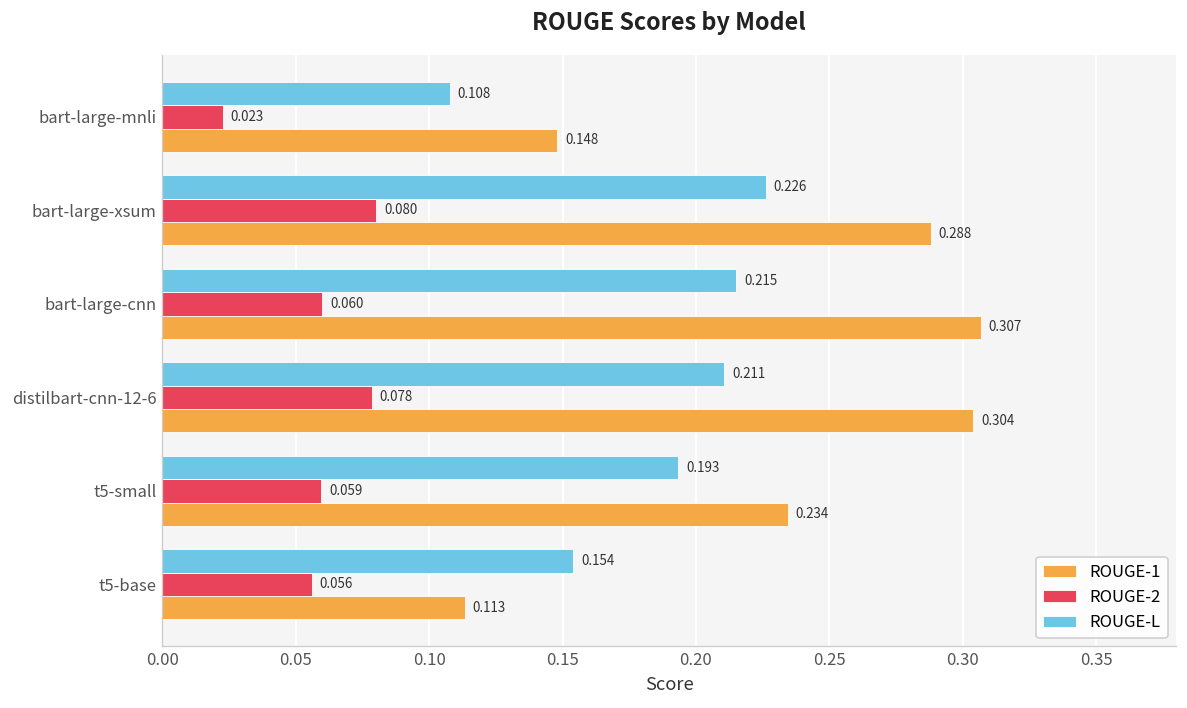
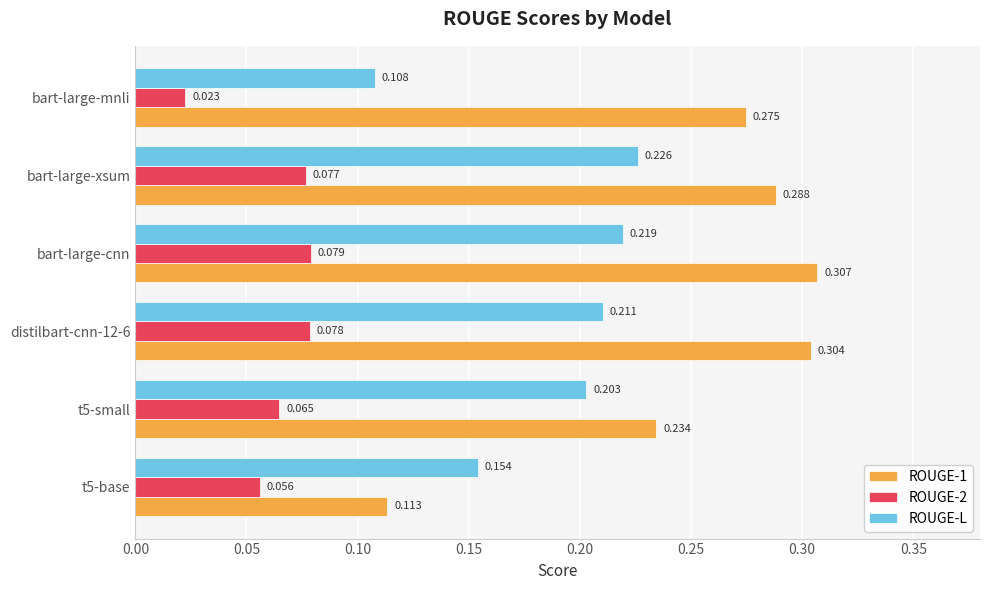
ROUGE-1, bart-large-mnli: 0.148 -> 0.275
ROUGE-2, bart-large-xsum: 0.080 -> 0.077
ROUGE-L, bart-large-cnn: 0.215 -> 0.219
ROUGE-2, bart-large-cnn: 0.060 -> 0.079
ROUGE-L, t5-small: 0.193 -> 0.203
ROUGE-2, t5-small: 0.059 -> 0.065
